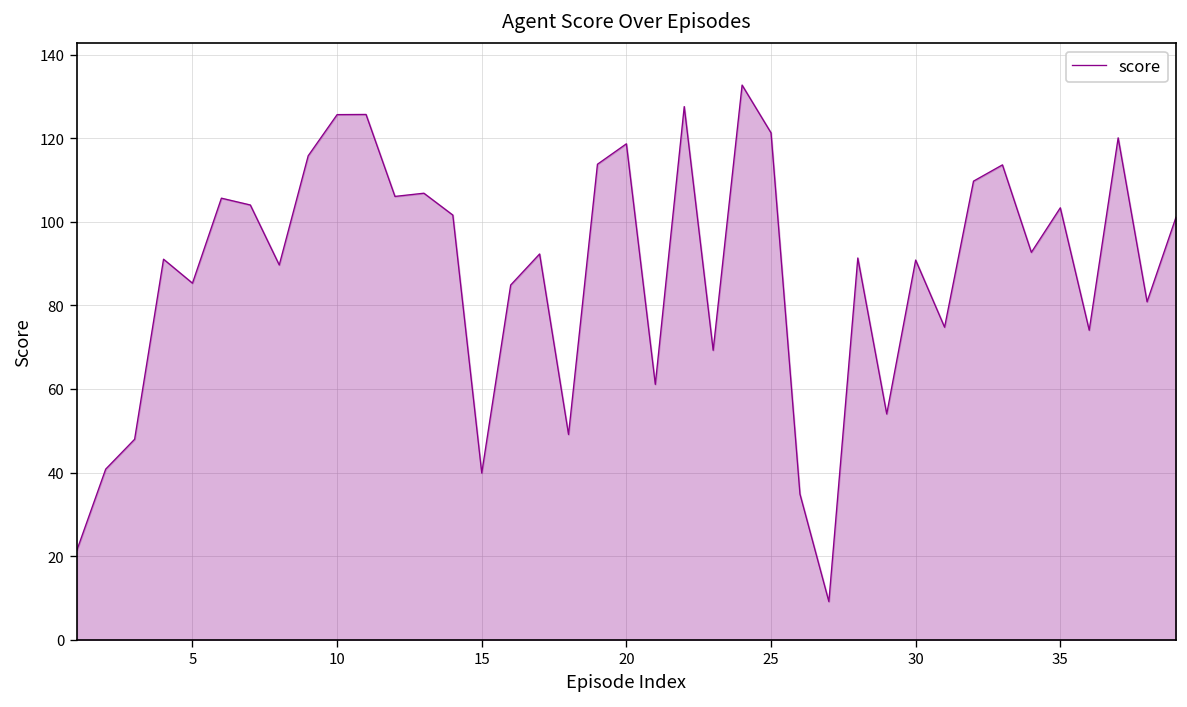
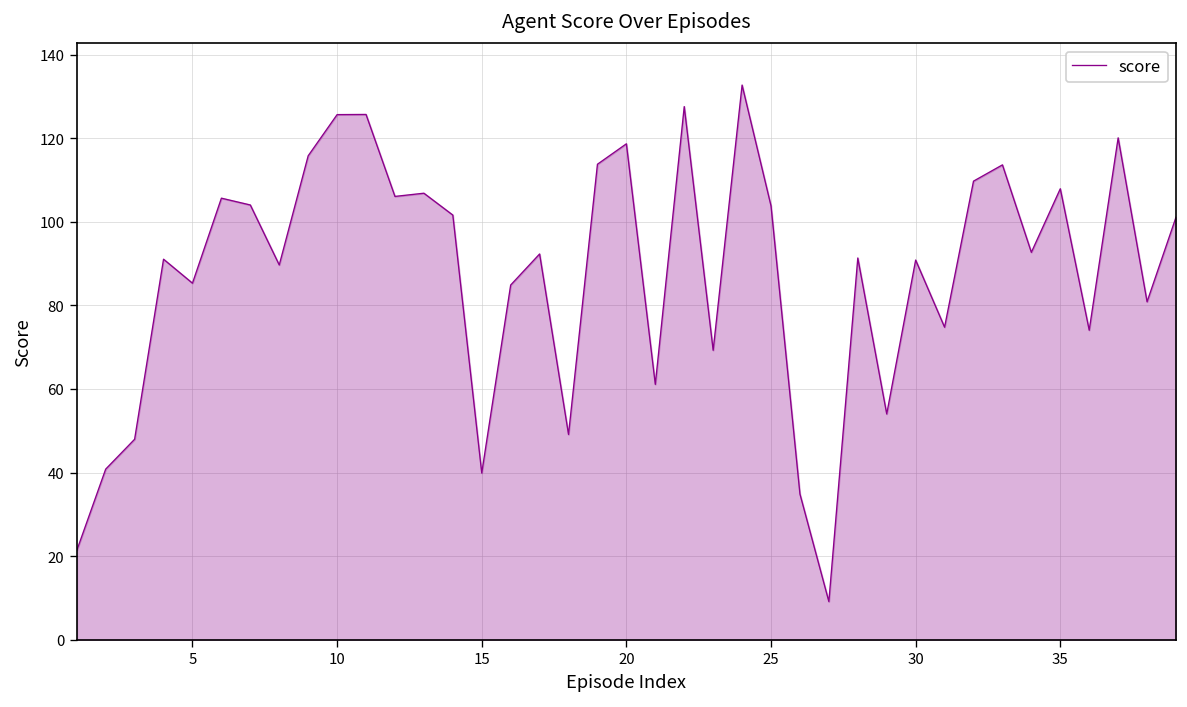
25: 121 -> 104
35: 103 -> 108
